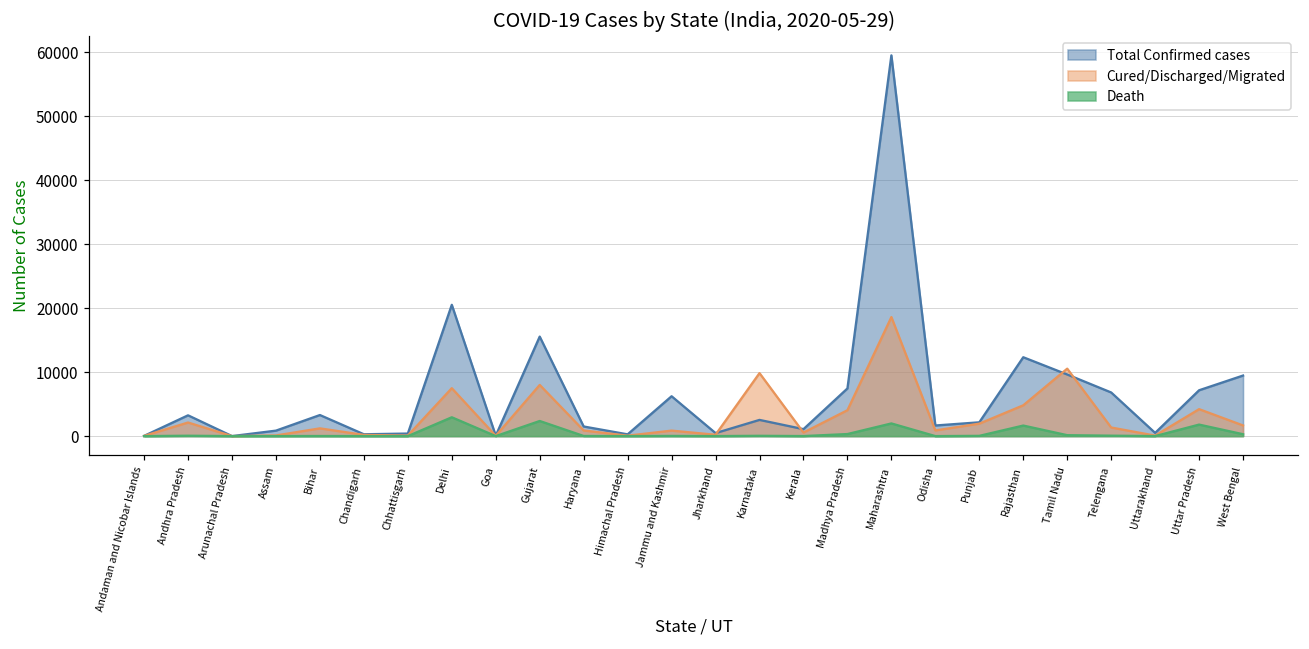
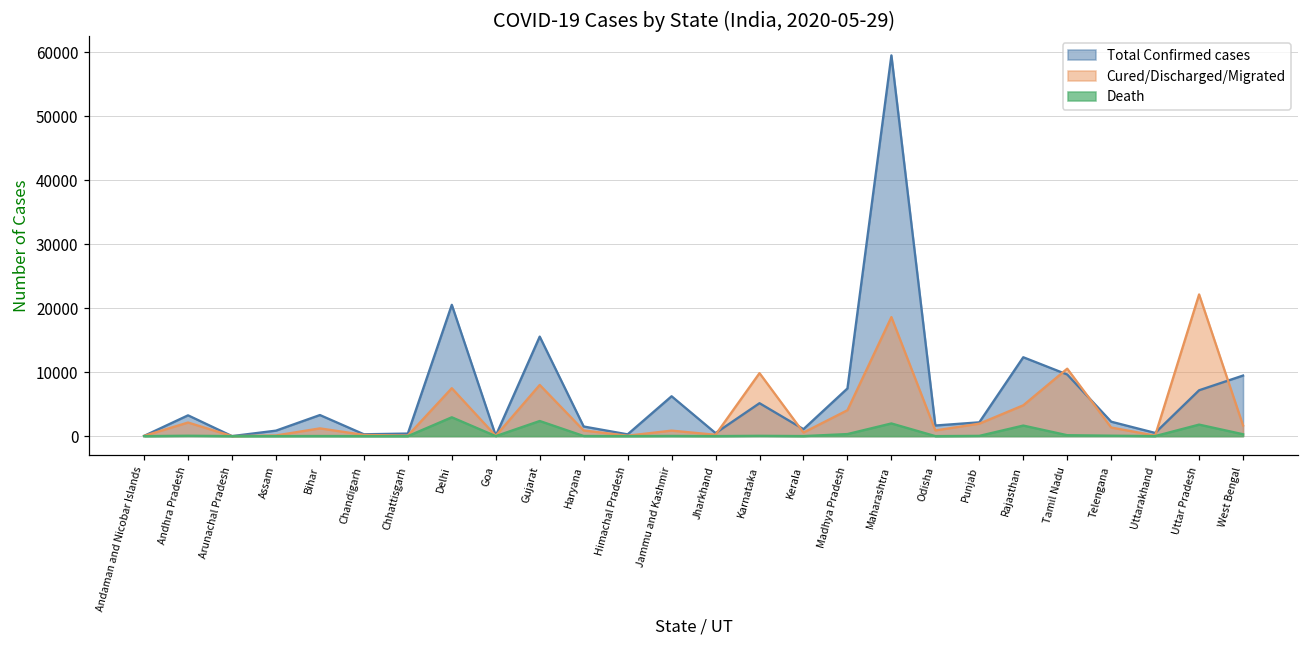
Total Confirmed cases, Karnataka: 3000 -> 5000
Total Confirmed cases, Telengana: 7000 -> 2000
Cured/Discharged/Migrated, Uttar Pradesh: 4000 -> 22000
